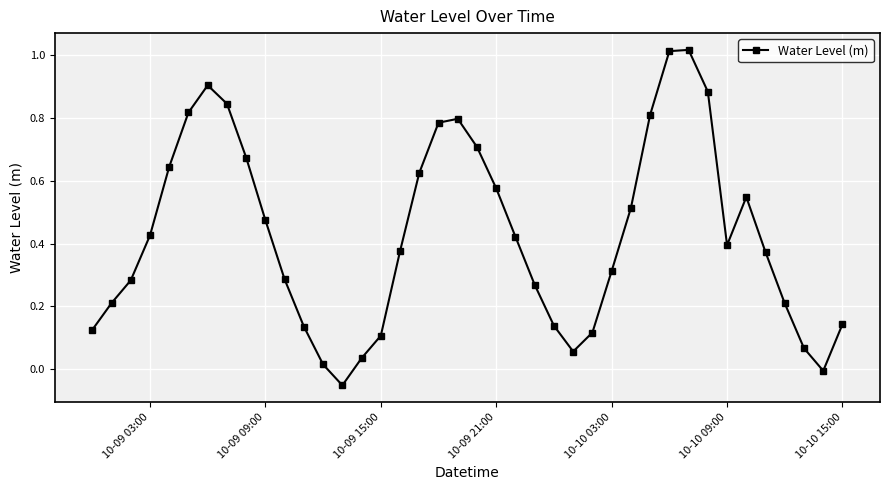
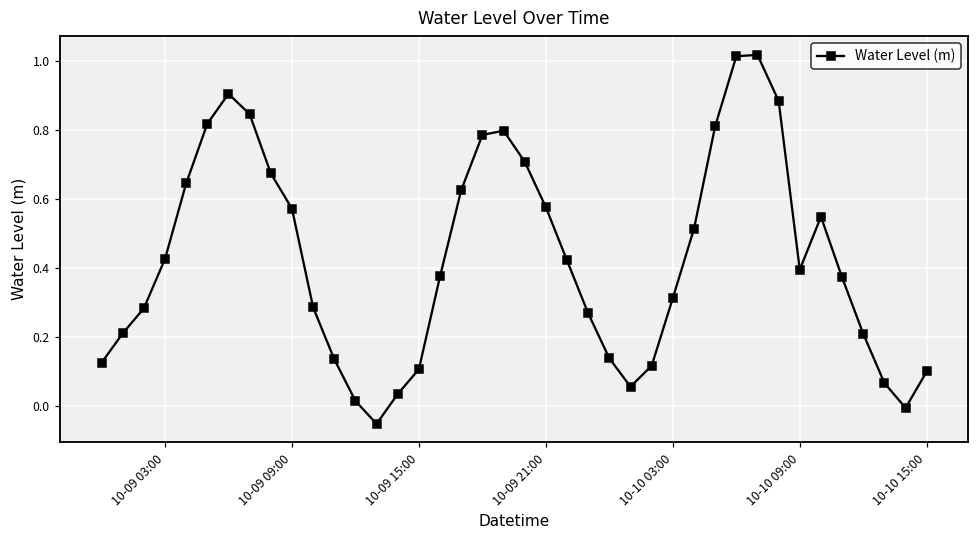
10-09 09:00: 0.47 -> 0.57
10-10 15:00: 0.14 -> 0.10
